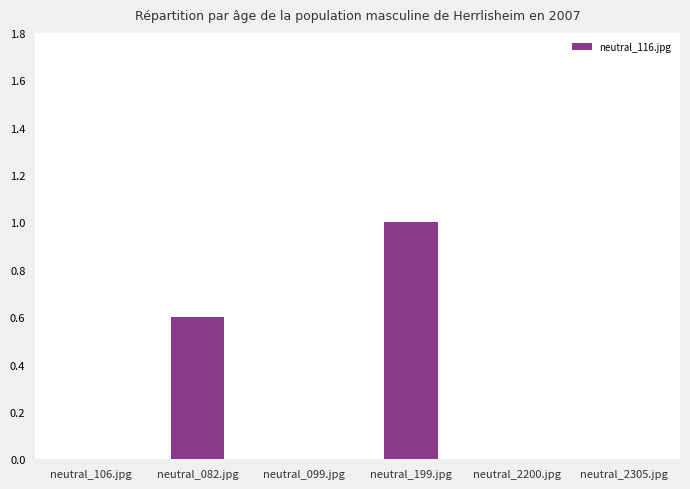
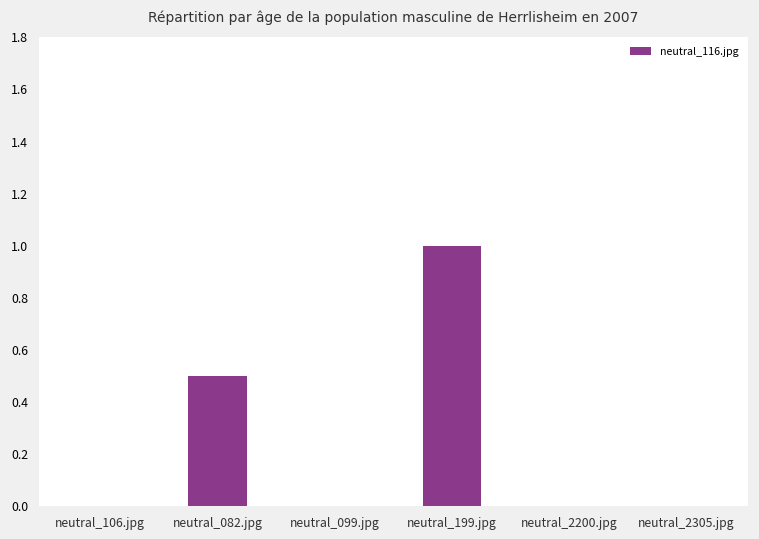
neutral_082.jpg: 0.6 -> 0.5
